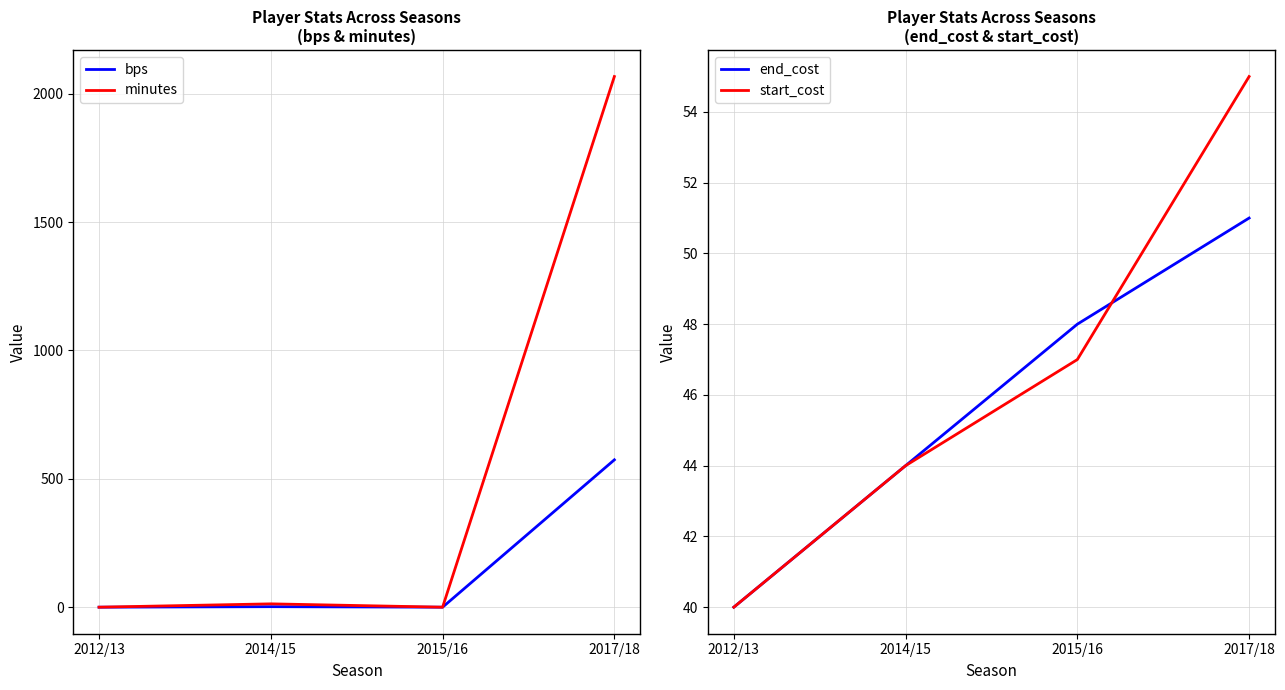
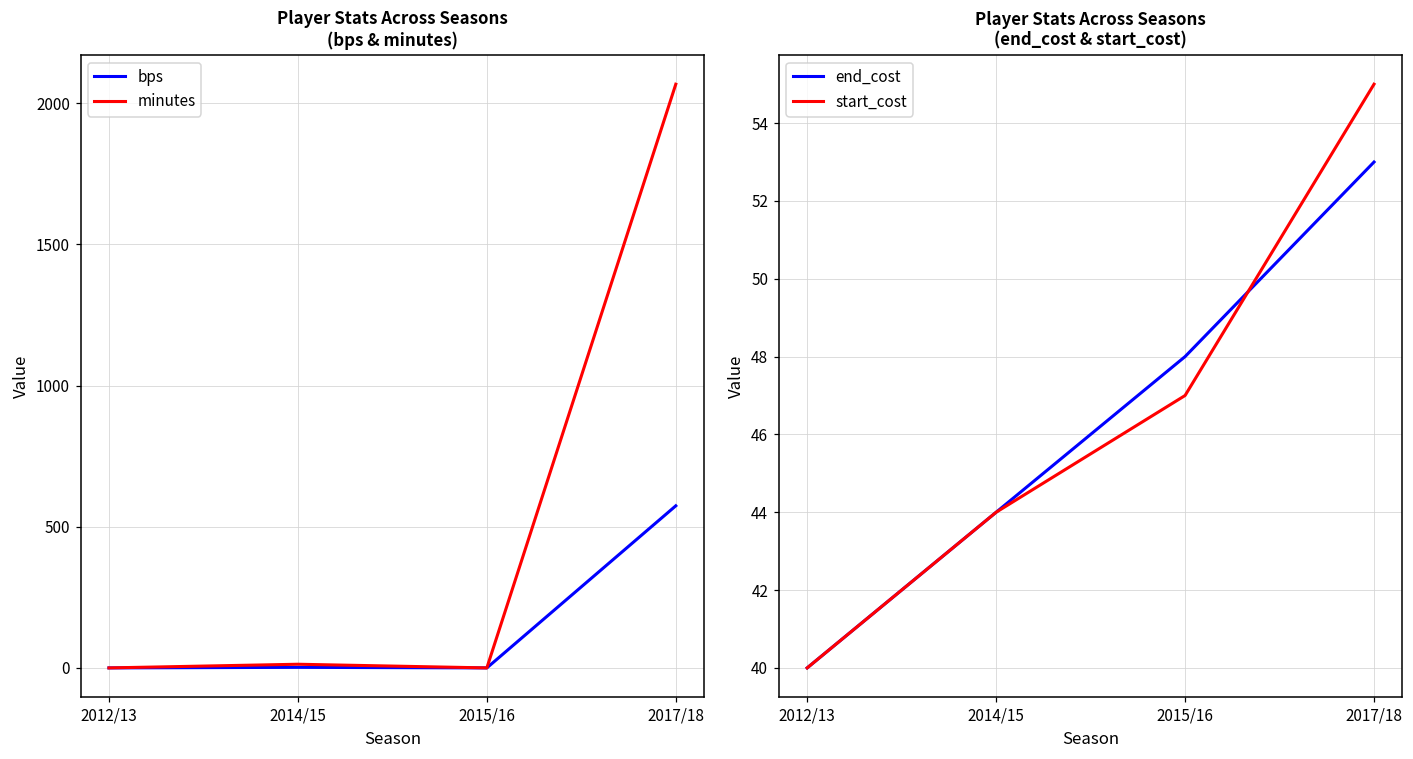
Player Stats Across Seasons (end_cost & start_cost), end_cost, 2017/18: 51 -> 53
